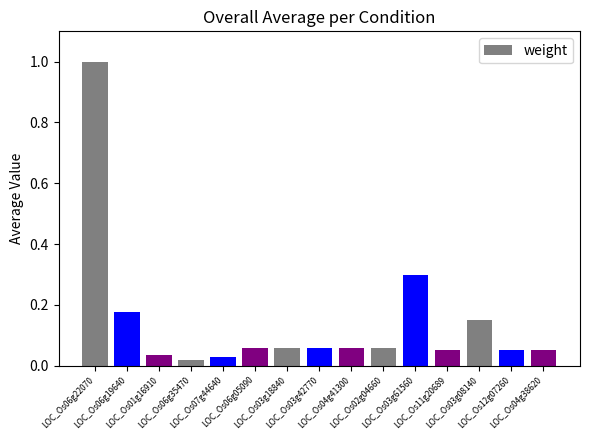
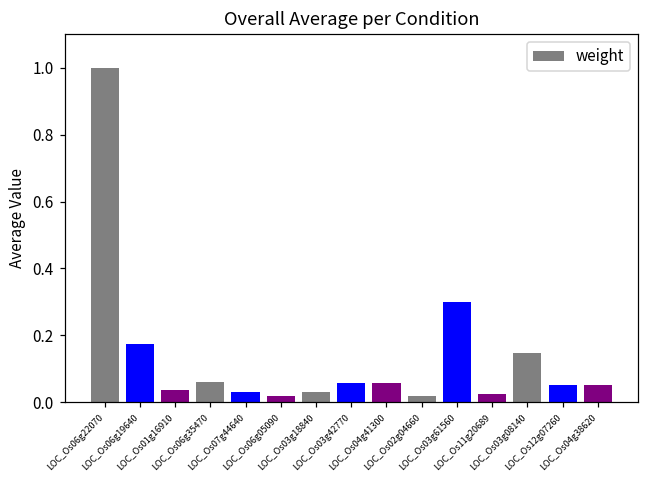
LOC_Os06g35470: 0.02 -> 0.06
LOC_Os06g05090: 0.06 -> 0.02
LOC_Os03g18840: 0.06 -> 0.03
LOC_Os02g04660: 0.06 -> 0.02
LOC_Os11g20689: 0.05 -> 0.03
